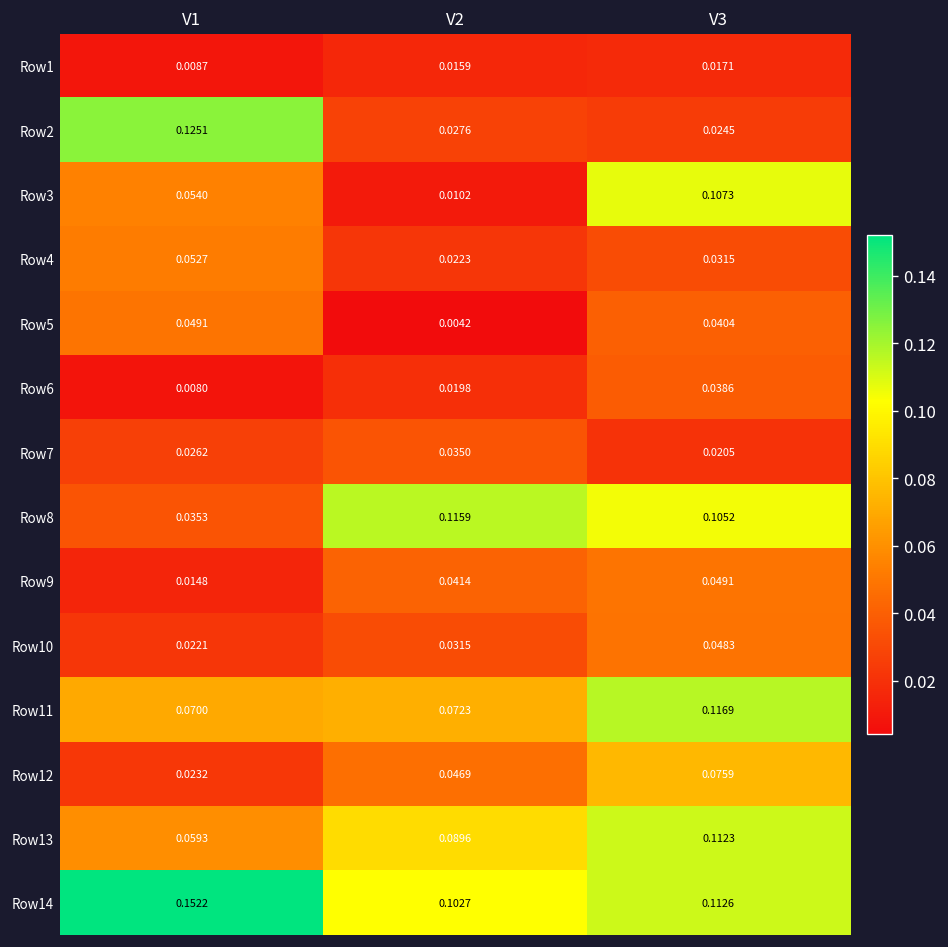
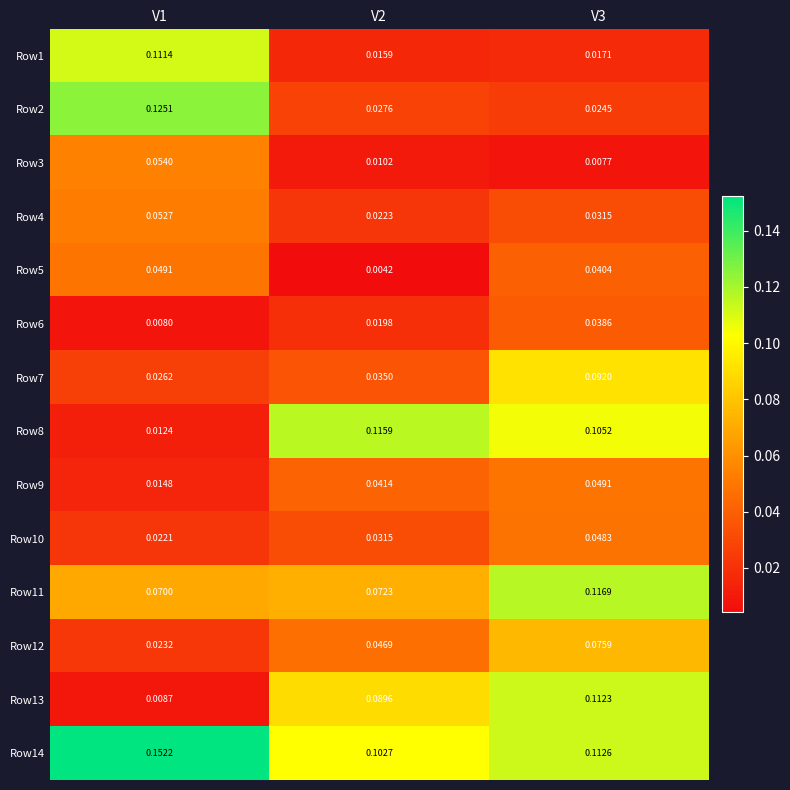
Row1, V1: 0.0087 -> 0.1114
Row3, V3: 0.1073 -> 0.0077
Row7, V3: 0.0205 -> 0.0920
Row8, V1: 0.0353 -> 0.0124
Row13, V1: 0.0593 -> 0.0087
